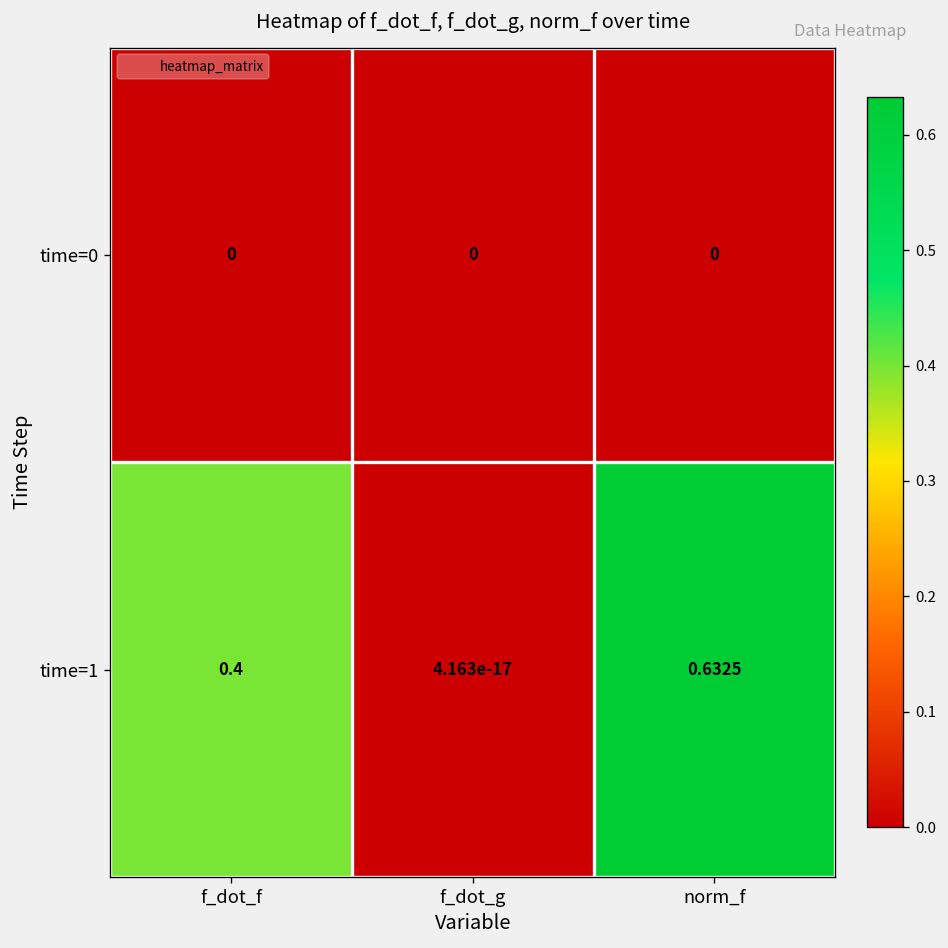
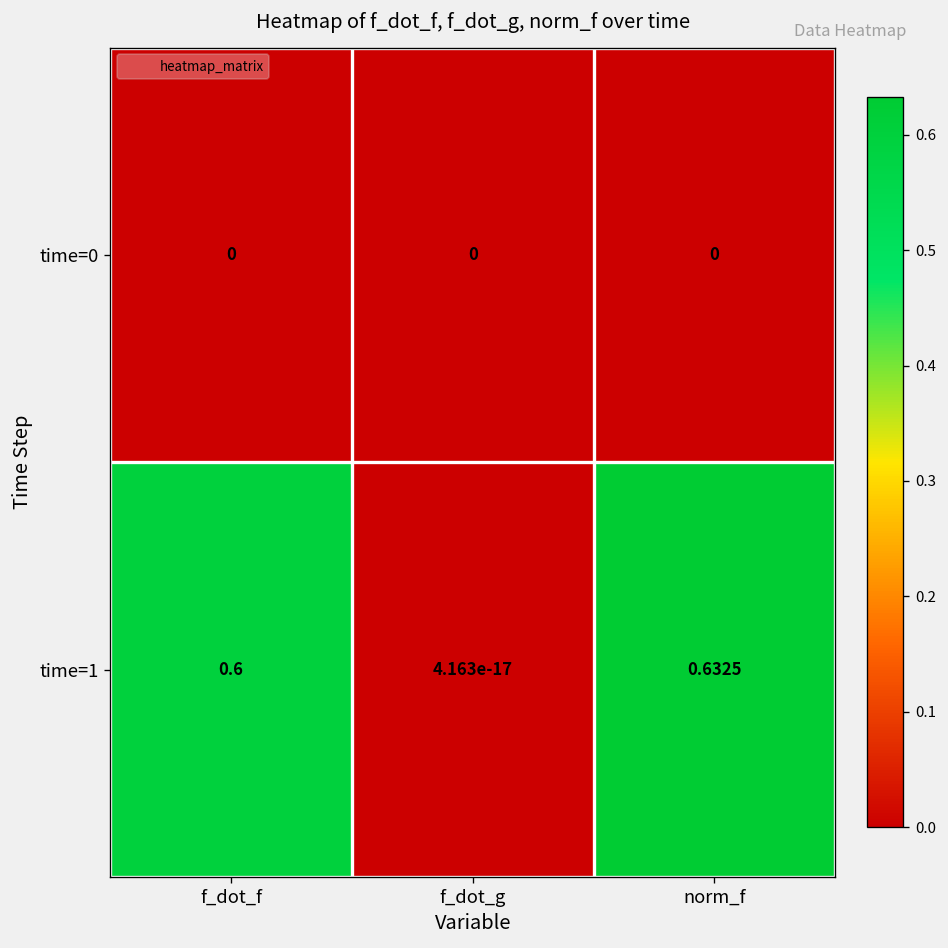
time=1, f_dot_f: 0.4 -> 0.6
